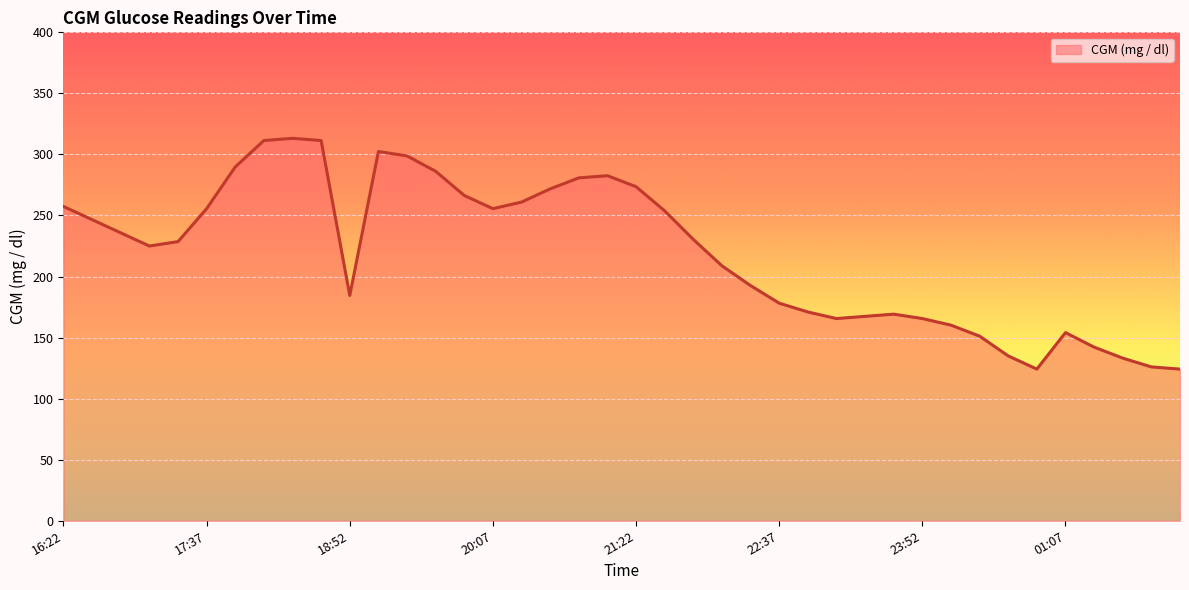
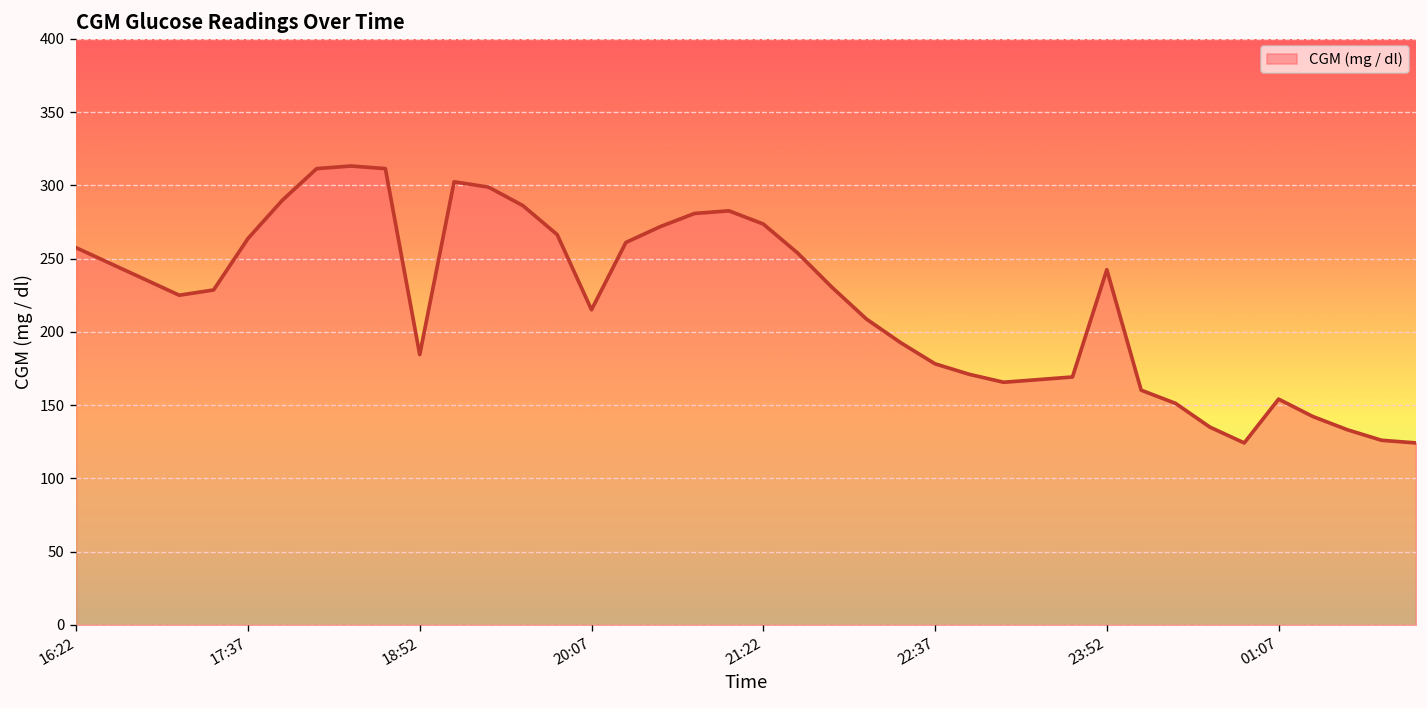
17:37: 256 -> 264
20:07: 256 -> 215
23:52: 166 -> 242
